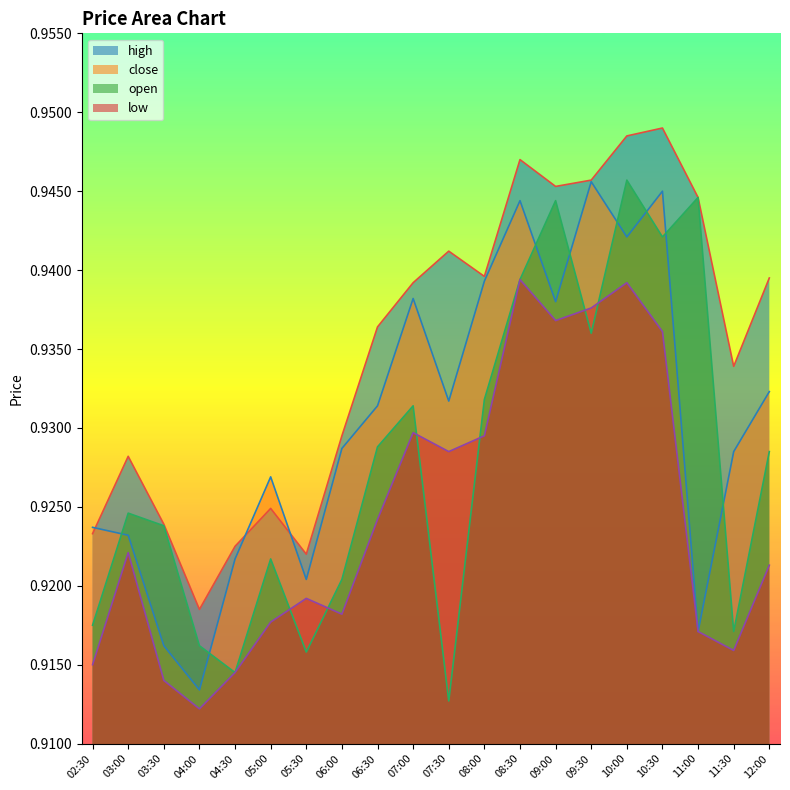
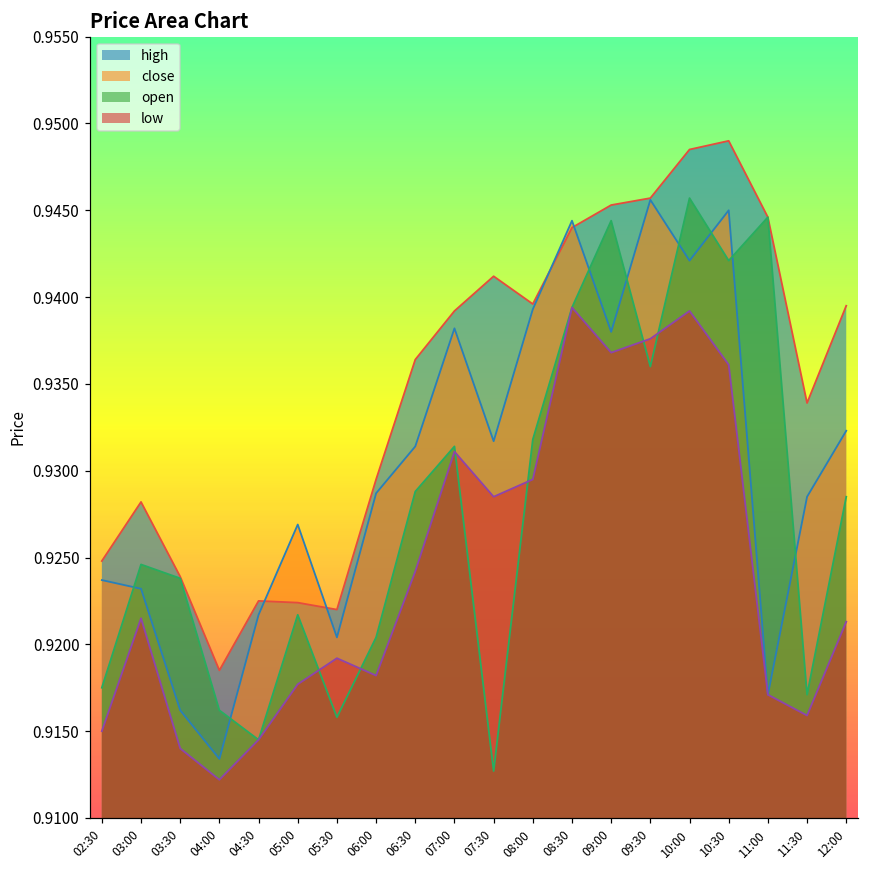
high, 02:30: 0.9233 -> 0.9248
low, 03:00: 0.9221 -> 0.9215
high, 05:00: 0.9249 -> 0.9224
low, 07:00: 0.9297 -> 0.9311
high, 08:30: 0.947 -> 0.944
